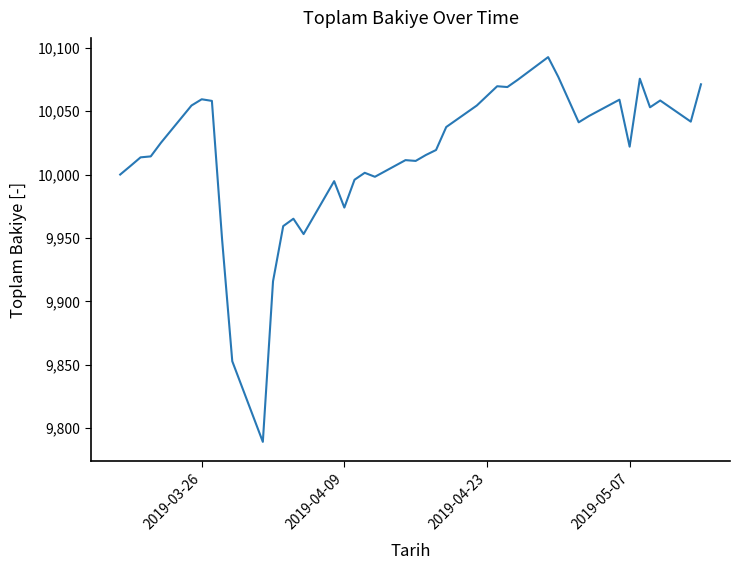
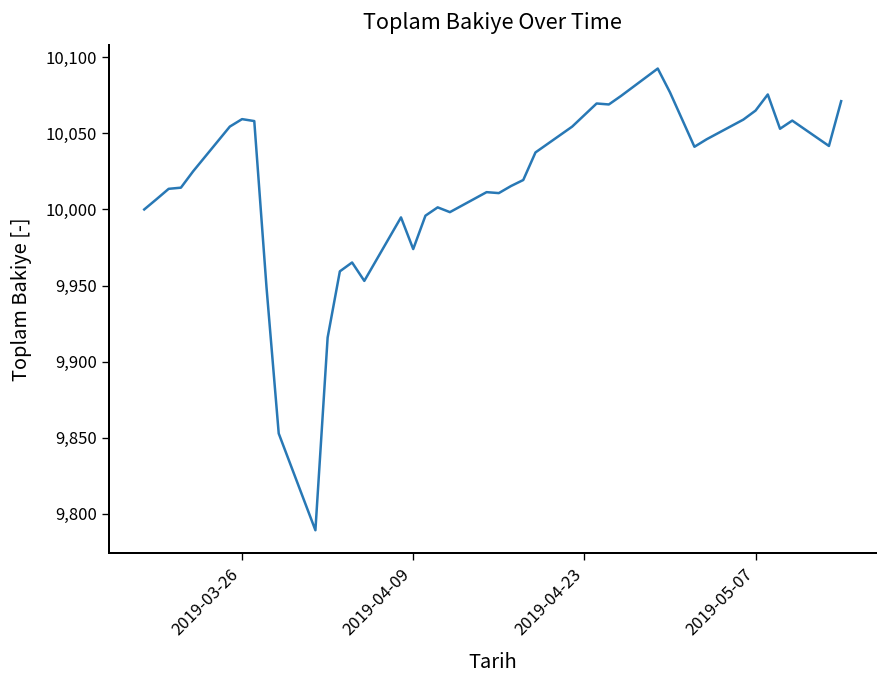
2019-05-07: 10,022 -> 10,065
